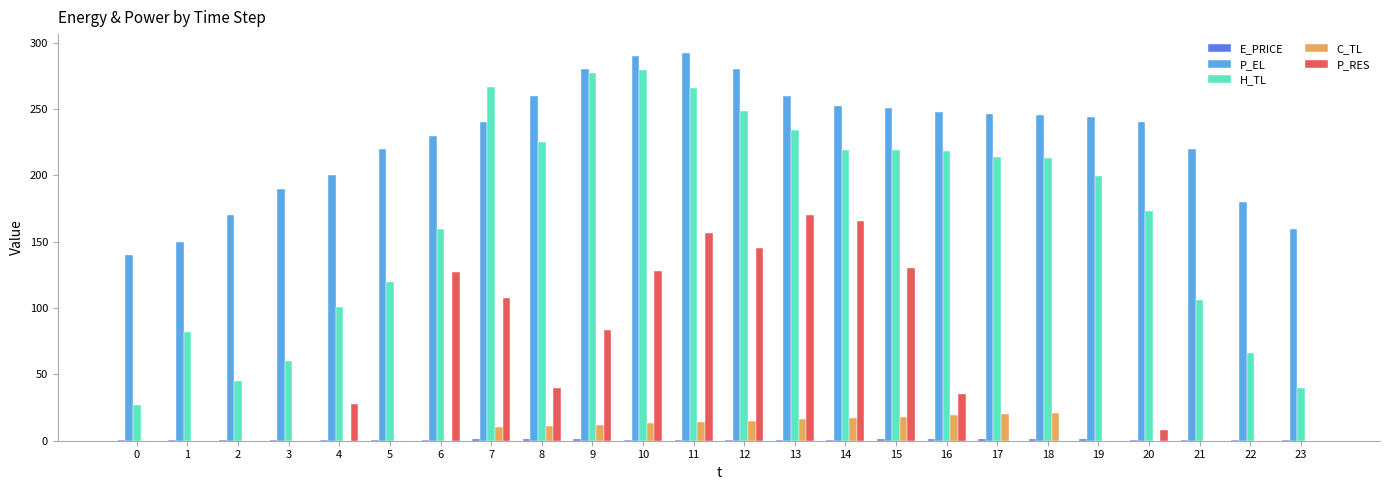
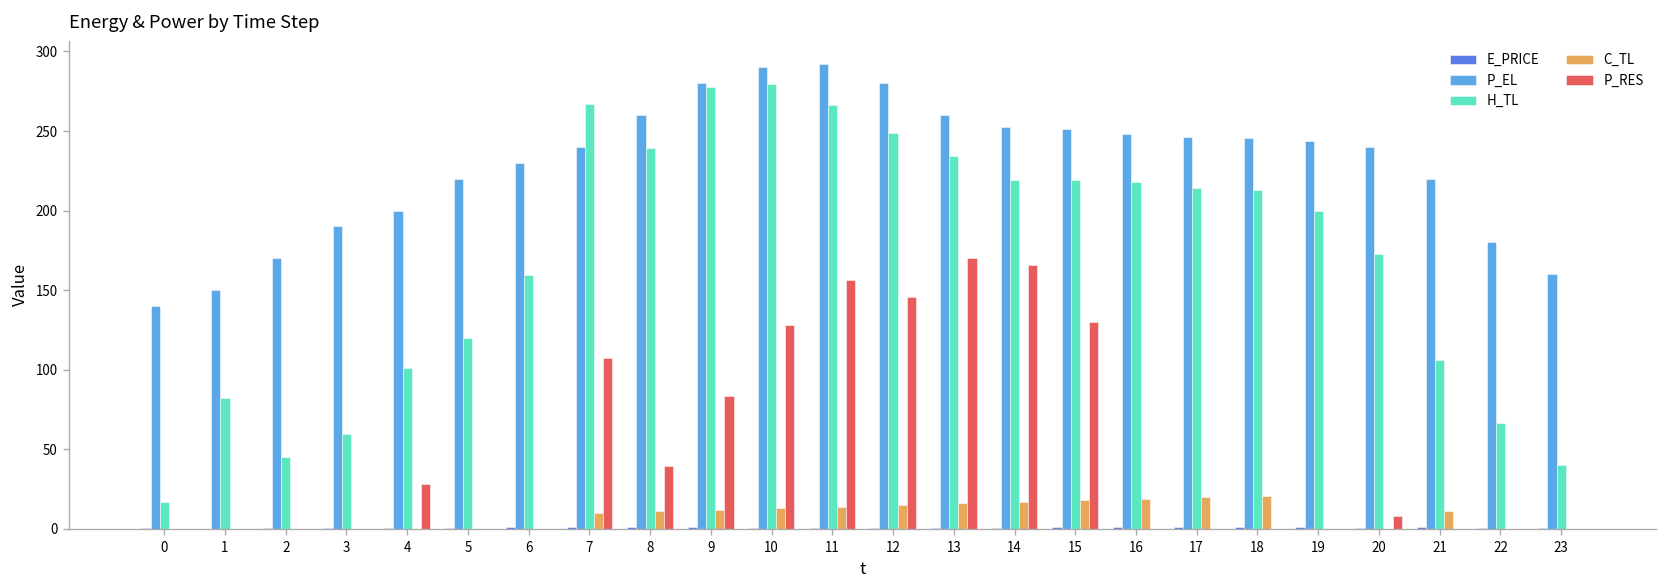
H_TL, 0: 27 -> 17
P_RES, 6: 127 -> 0
H_TL, 8: 225 -> 239
P_RES, 16: 35 -> 0
C_TL, 21: 0 -> 11
